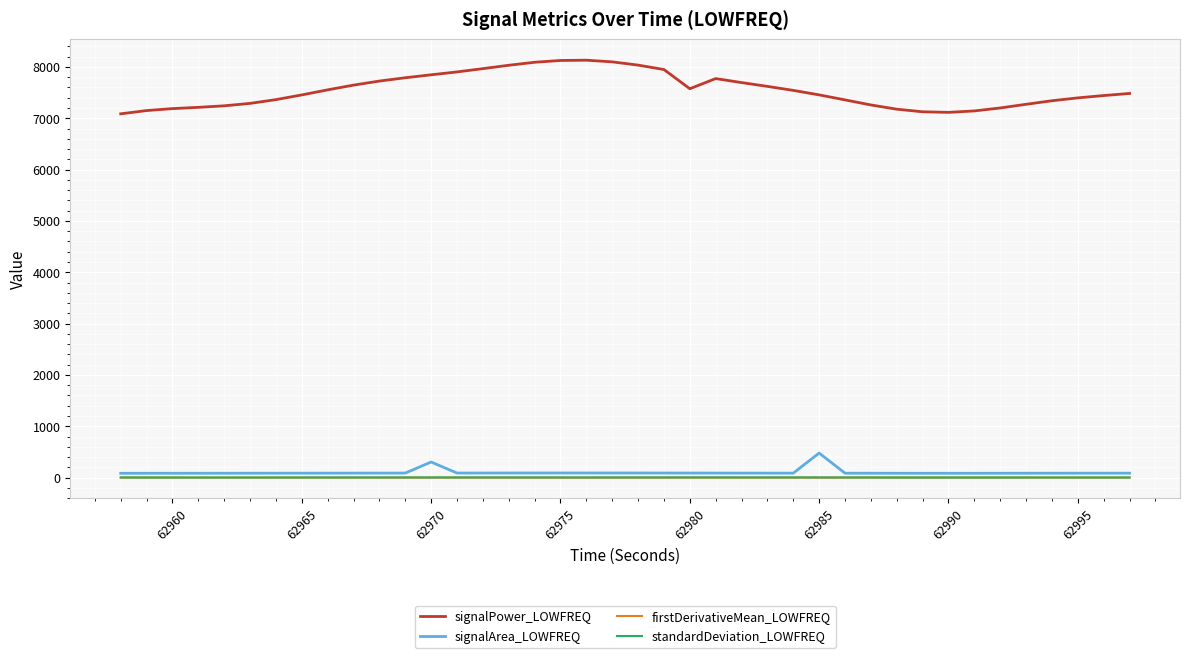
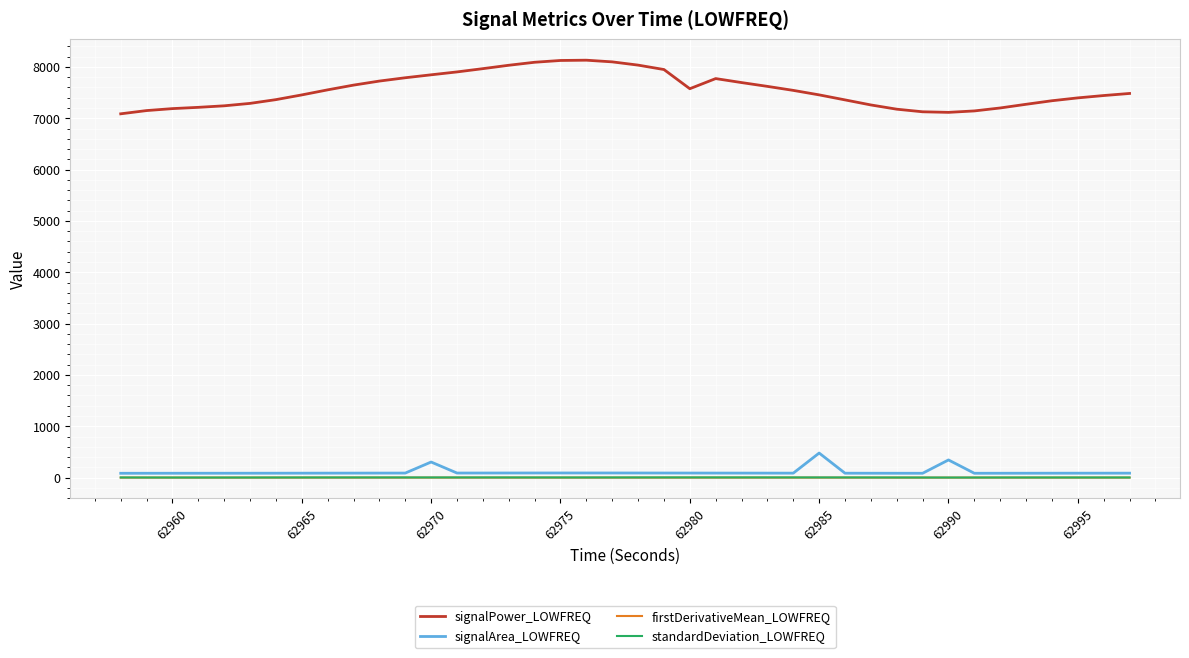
signalArea_LOWFREQ, 62990: 100 -> 300
